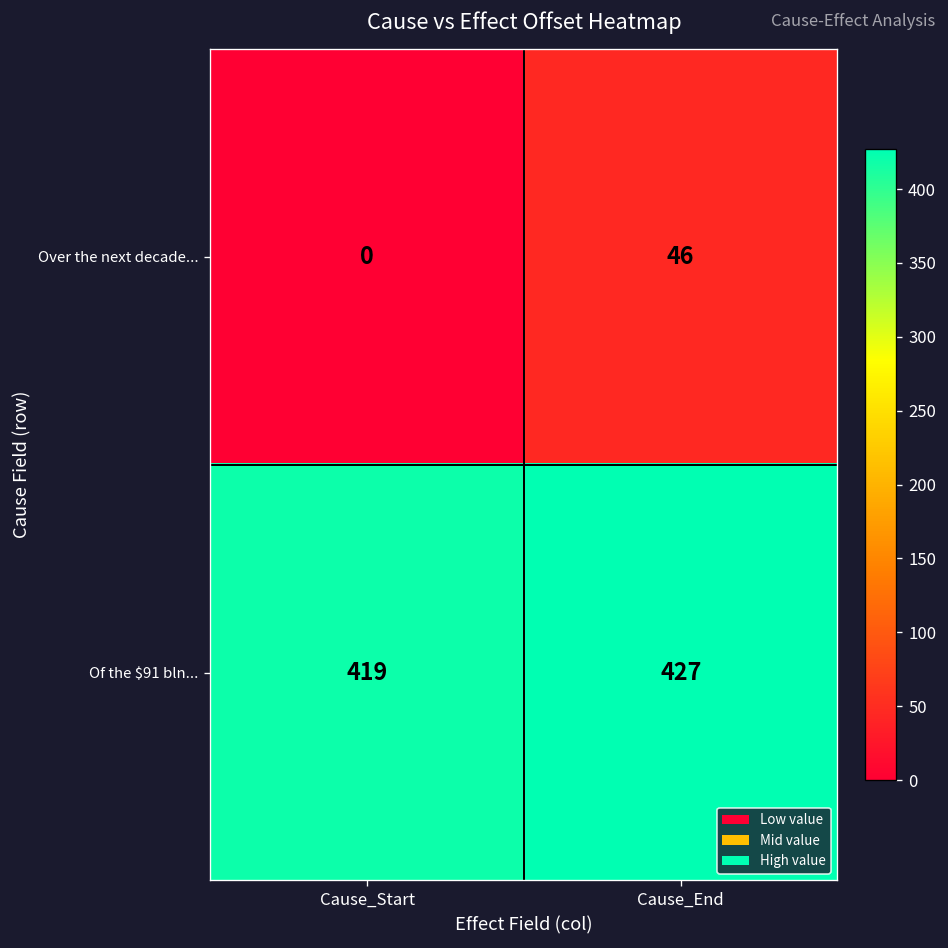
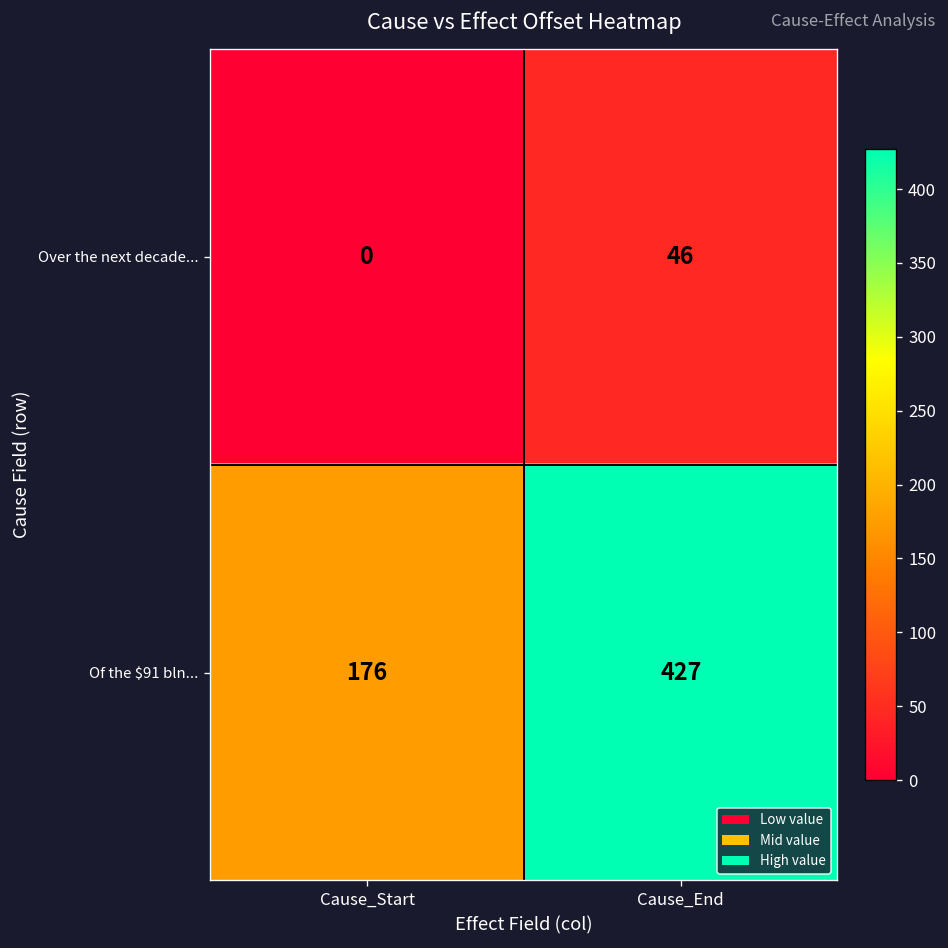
Of the $91 bln..., Cause_Start: 419 -> 176
